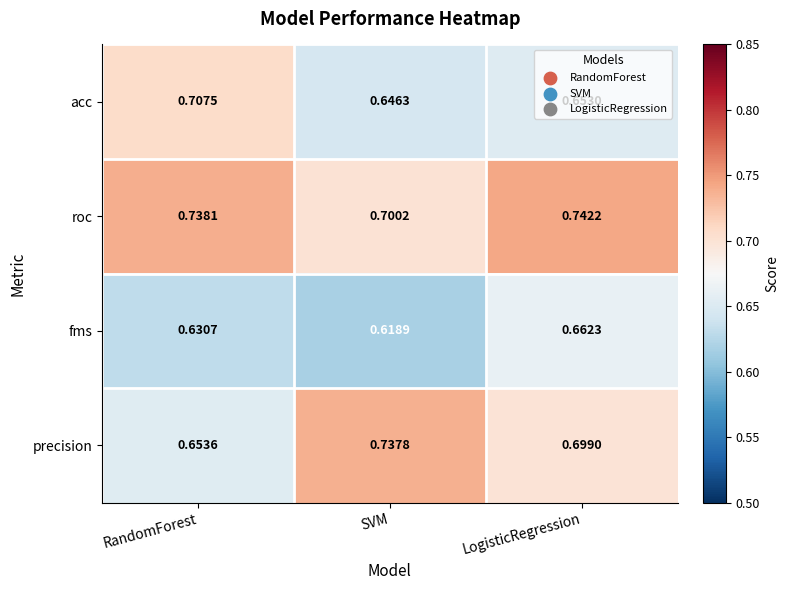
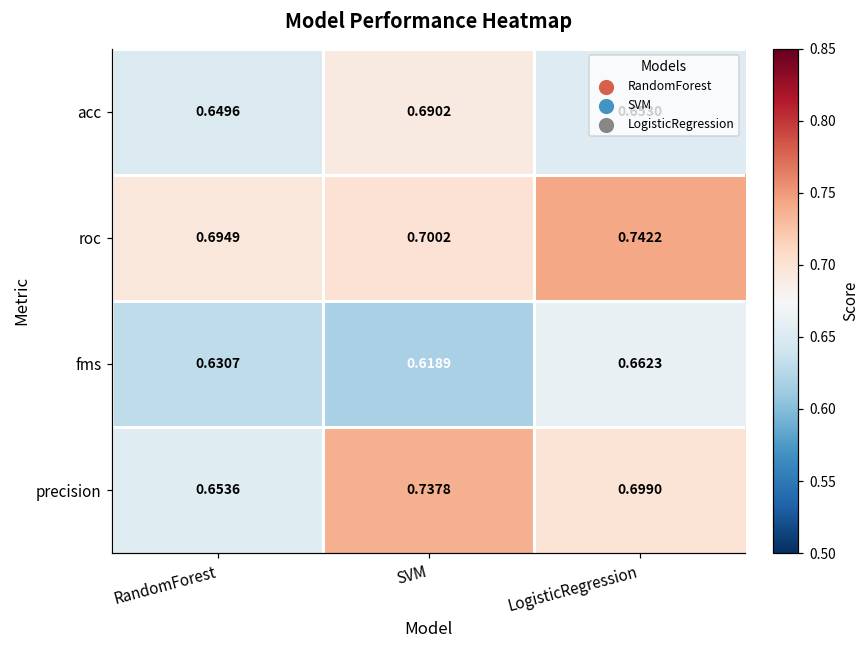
acc, RandomForest: 0.7075 -> 0.6496
acc, SVM: 0.6463 -> 0.6902
roc, RandomForest: 0.7381 -> 0.6949
